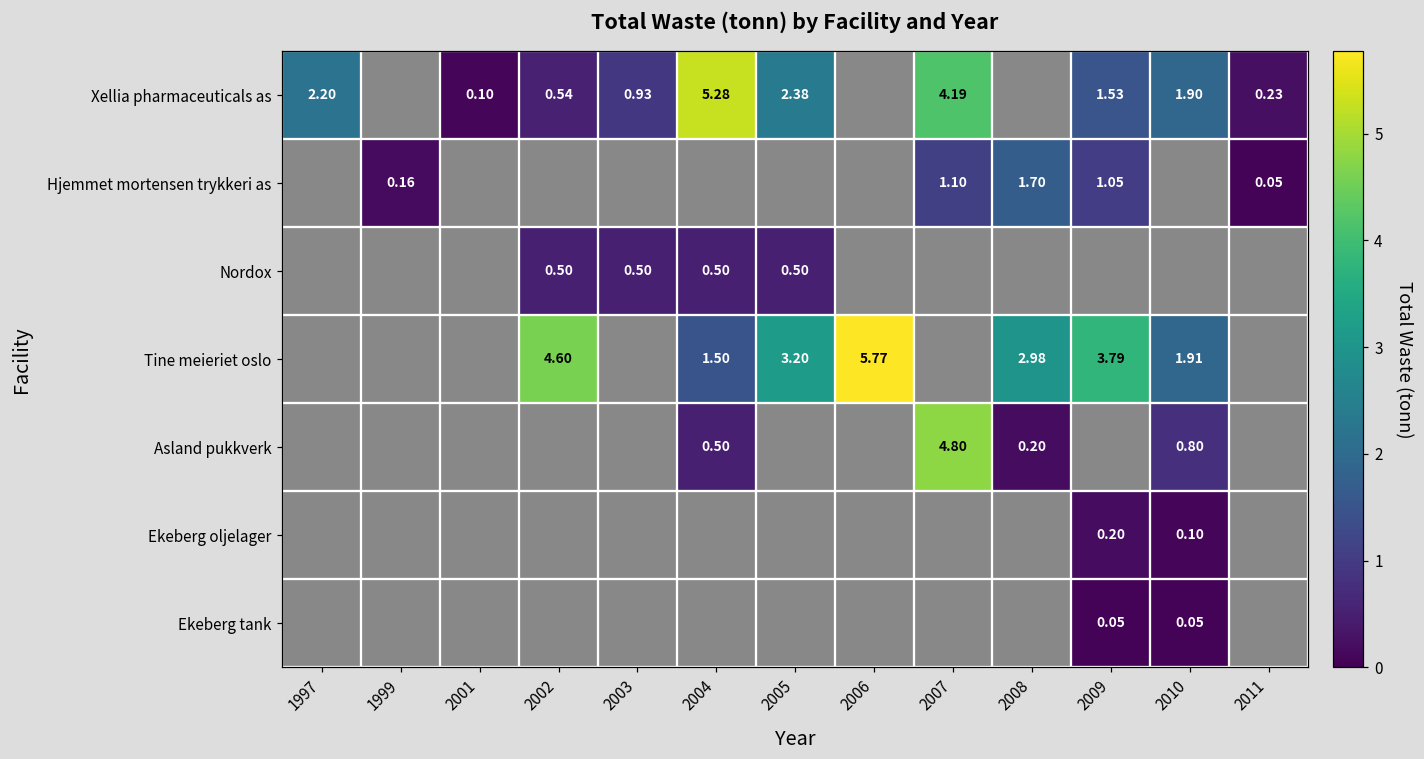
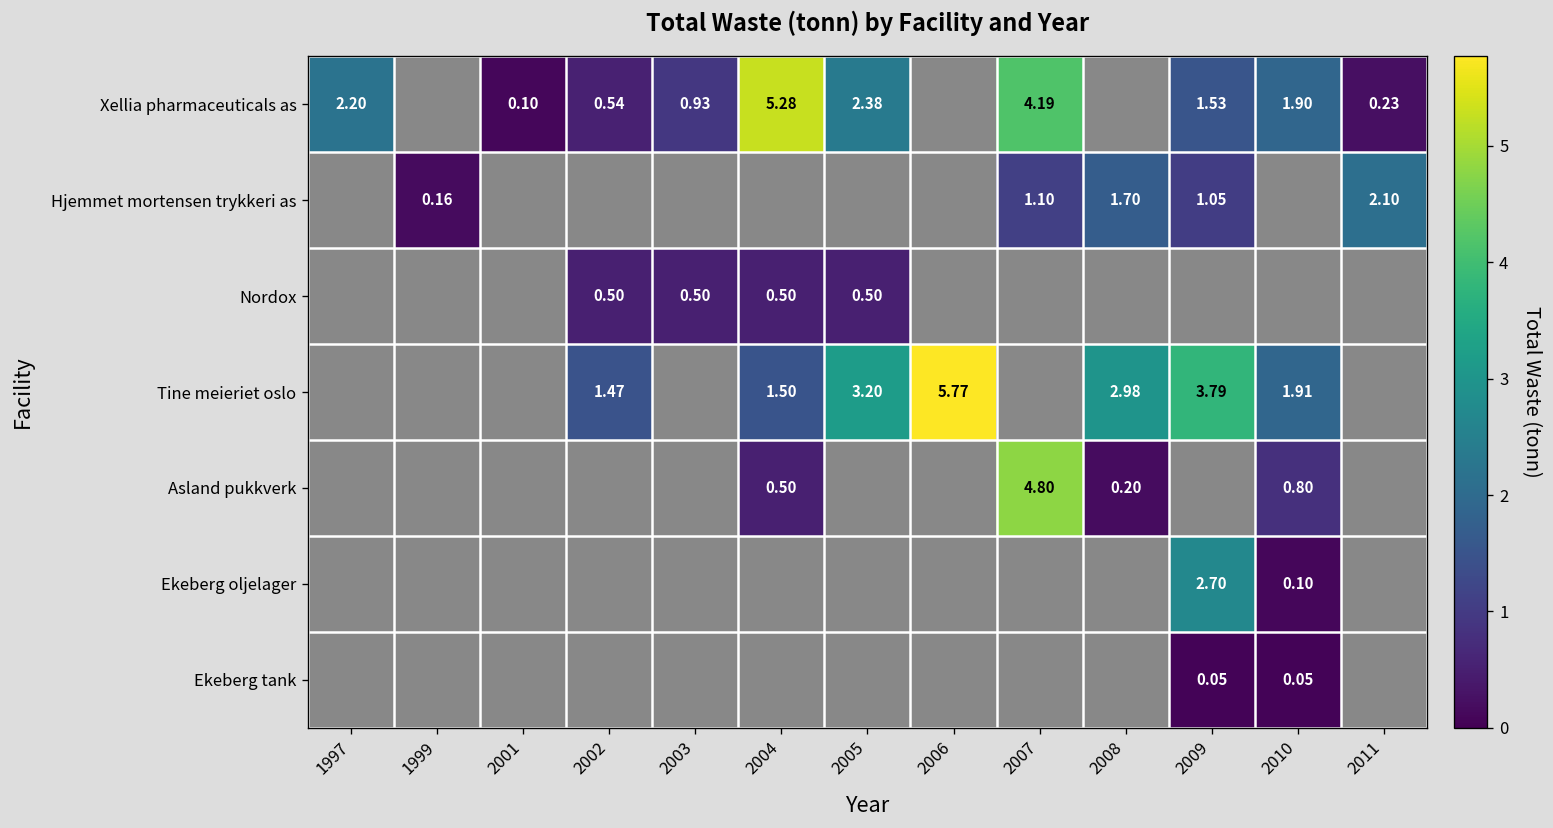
Hjemmet mortensen trykkeri as, 2011: 0.05 -> 2.10
Tine meieriet oslo, 2002: 4.60 -> 1.47
Ekeberg oljelager, 2009: 0.20 -> 2.70
